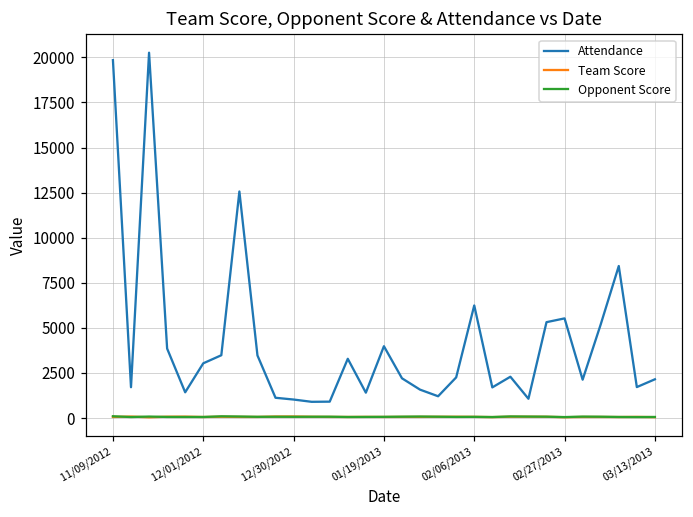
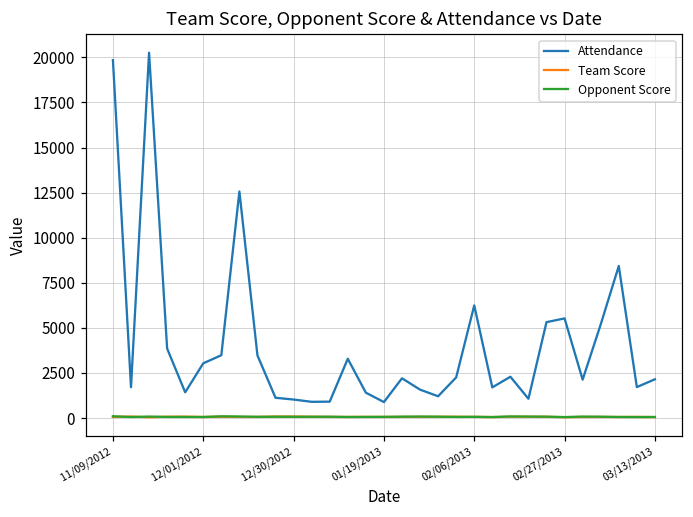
Attendance, 01/19/2013: 4000 -> 900
